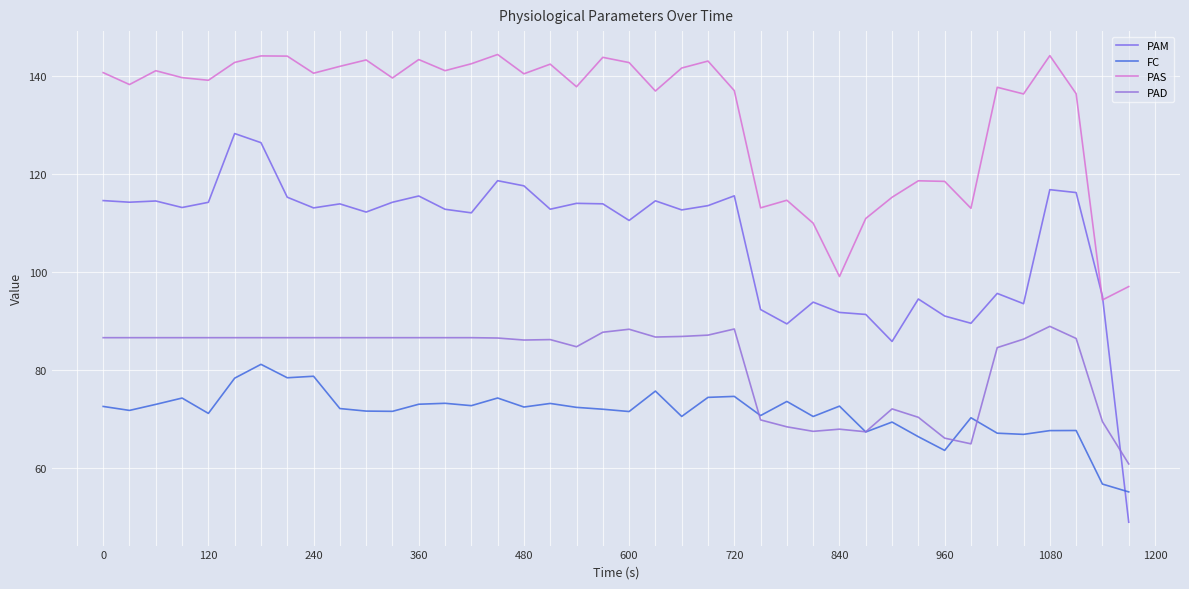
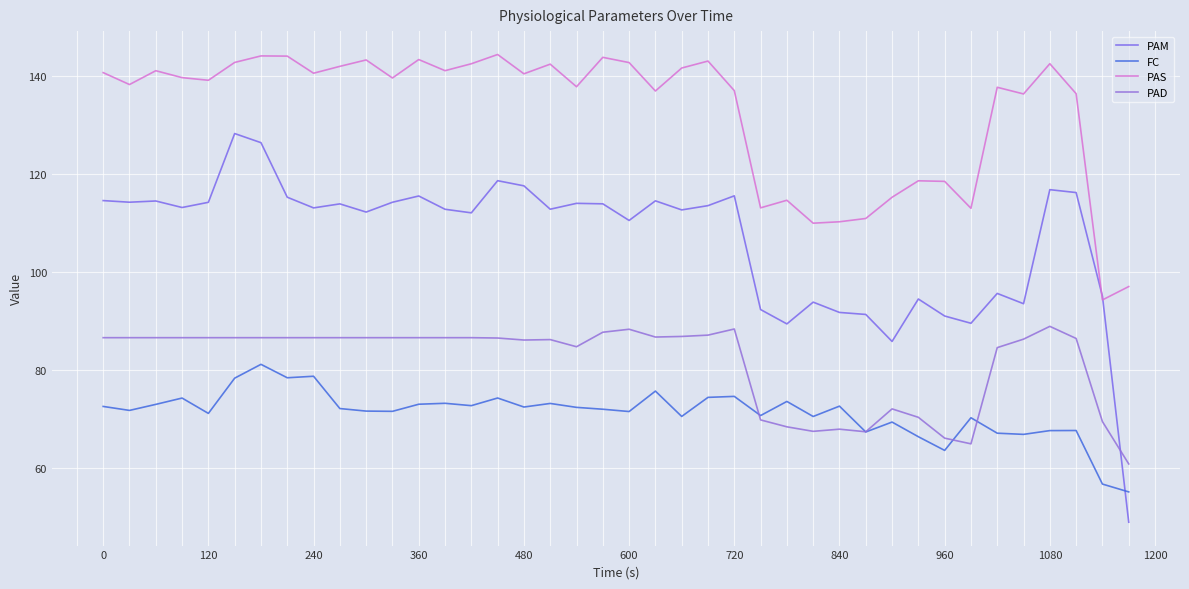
PAS, 840: 99 -> 110
PAS, 1080: 144 -> 143
